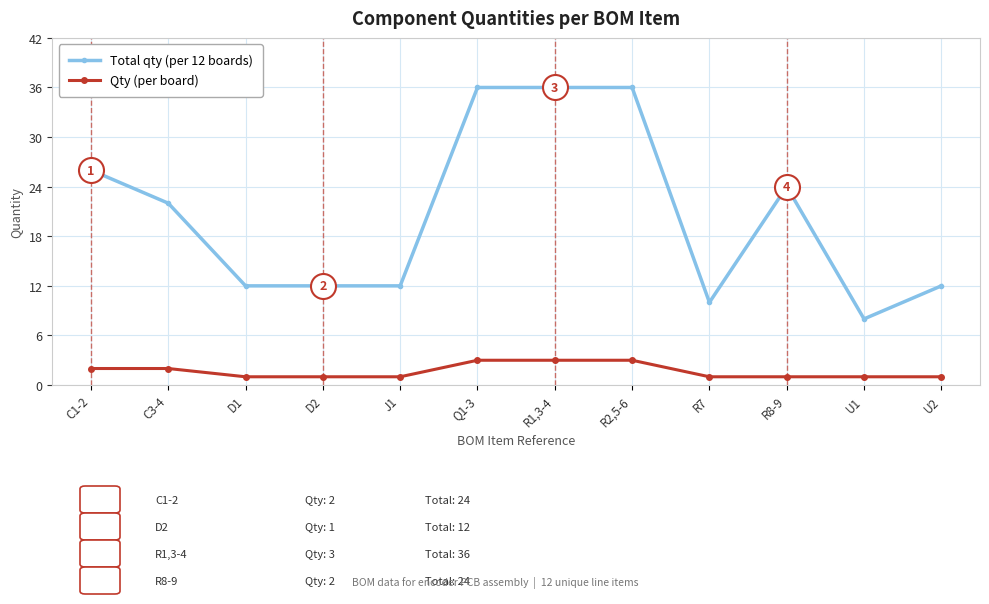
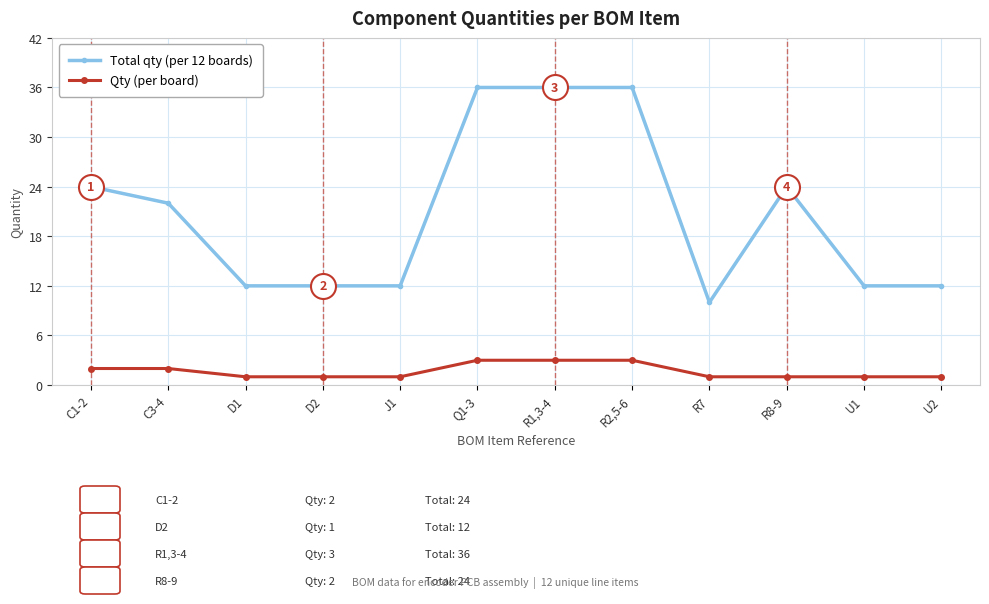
Total qty (per 12 boards), C1-2: 26 -> 24
Total qty (per 12 boards), U1: 8 -> 12
